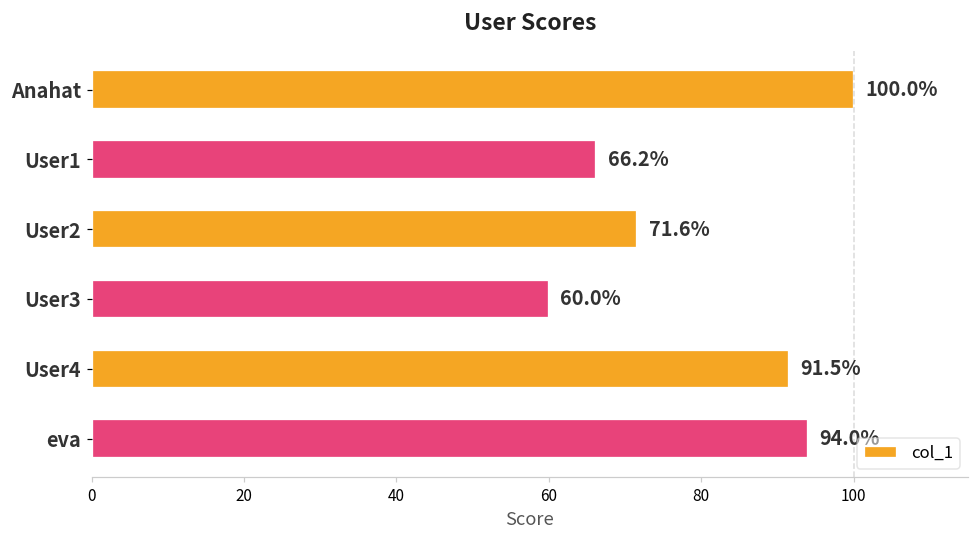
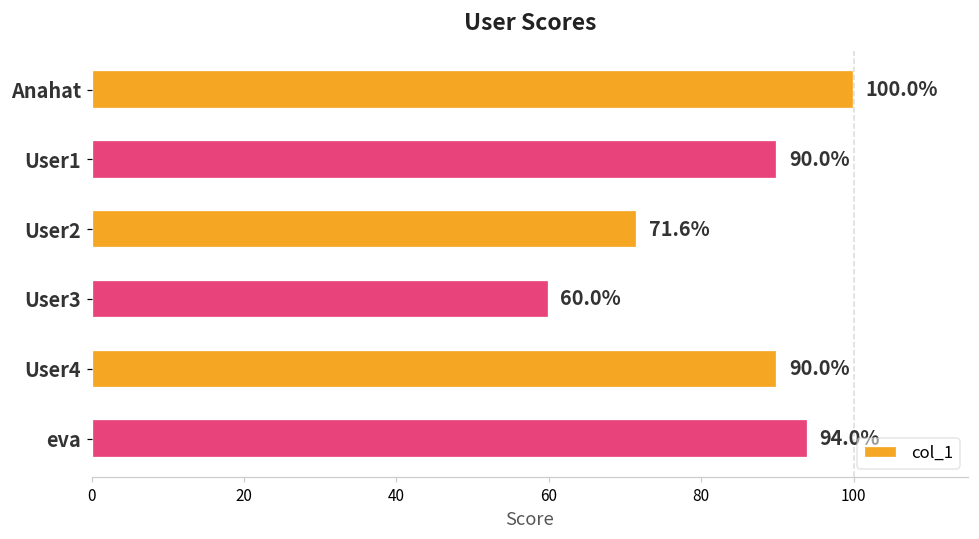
User1: 66.2% -> 90.0%
User4: 91.5% -> 90.0%
